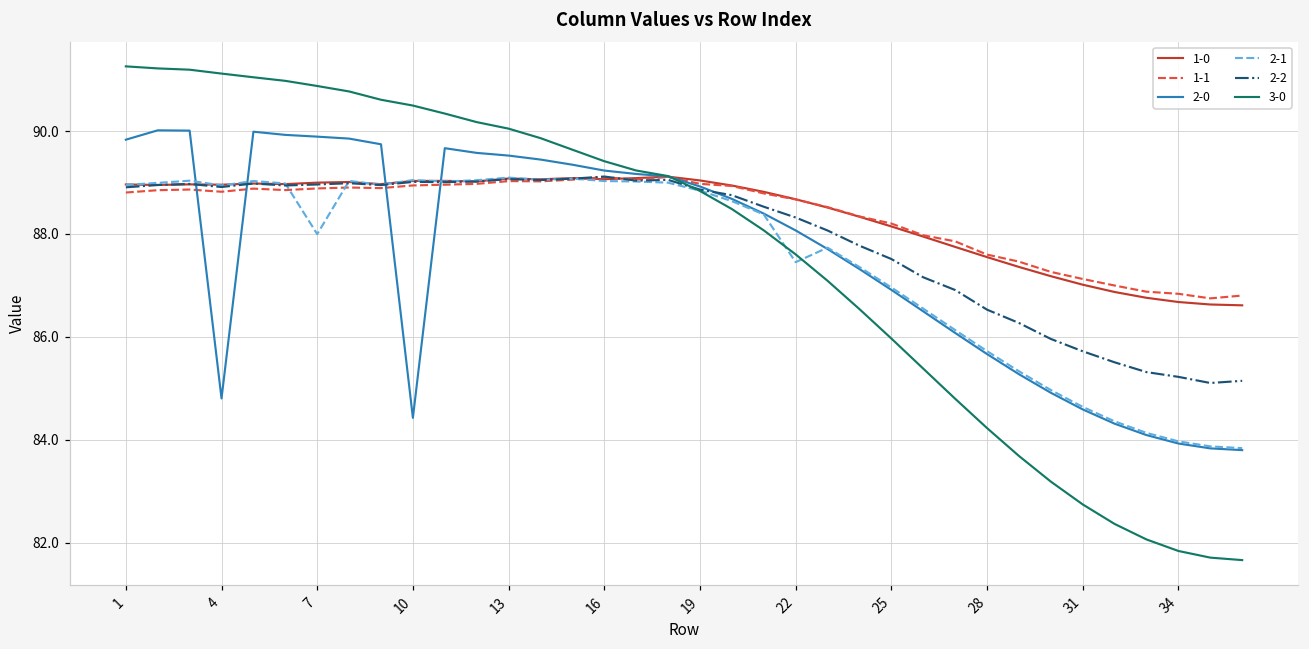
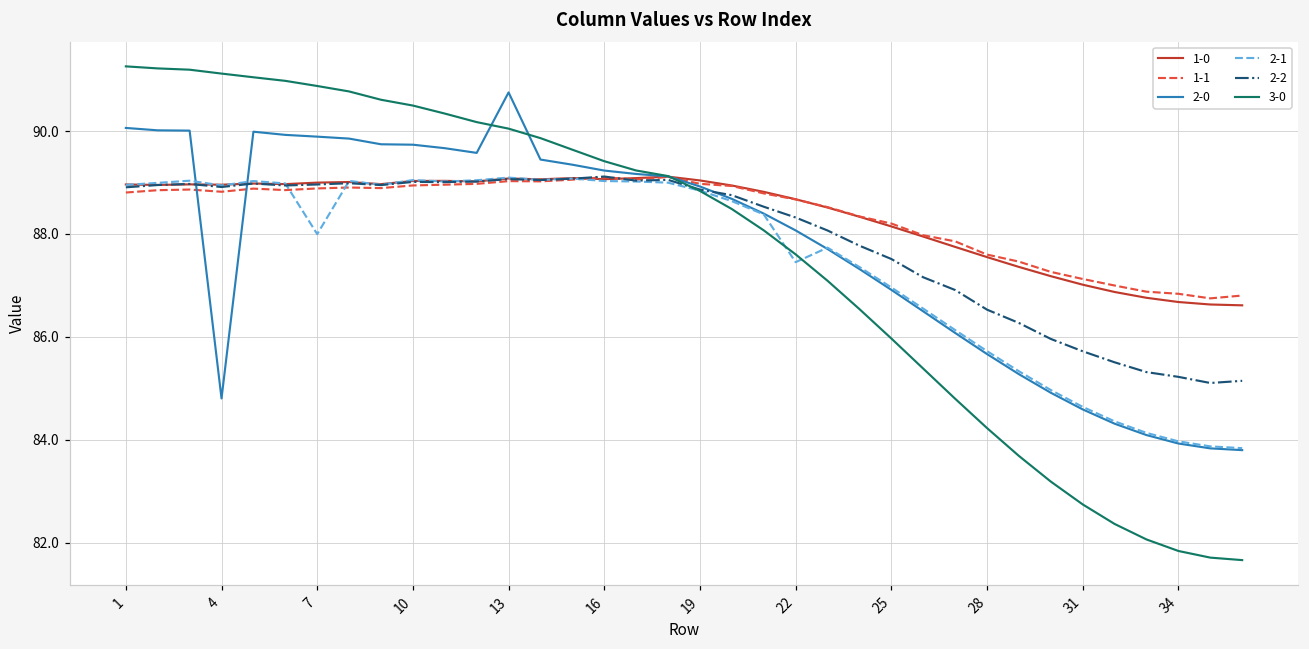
2-0, 1: 89.8 -> 90.1
2-0, 10: 84.4 -> 89.7
2-0, 13: 89.5 -> 90.8
